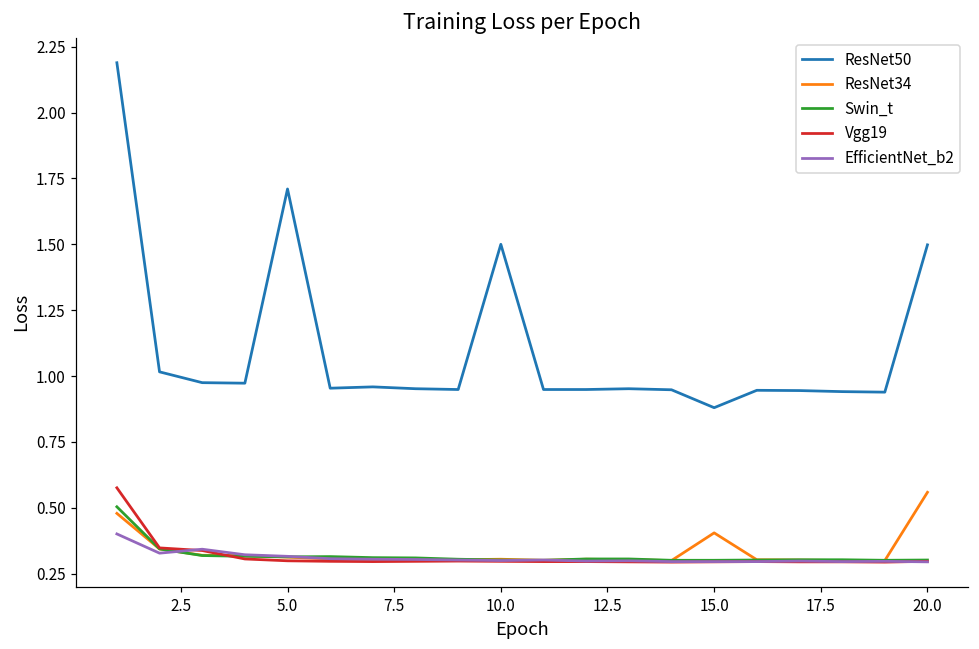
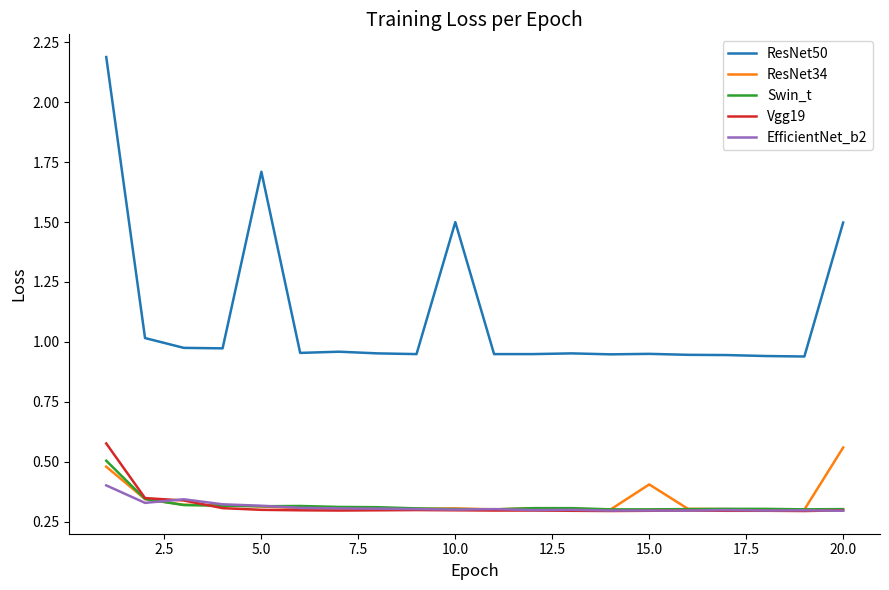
ResNet50, 15.0: 0.88 -> 0.95
